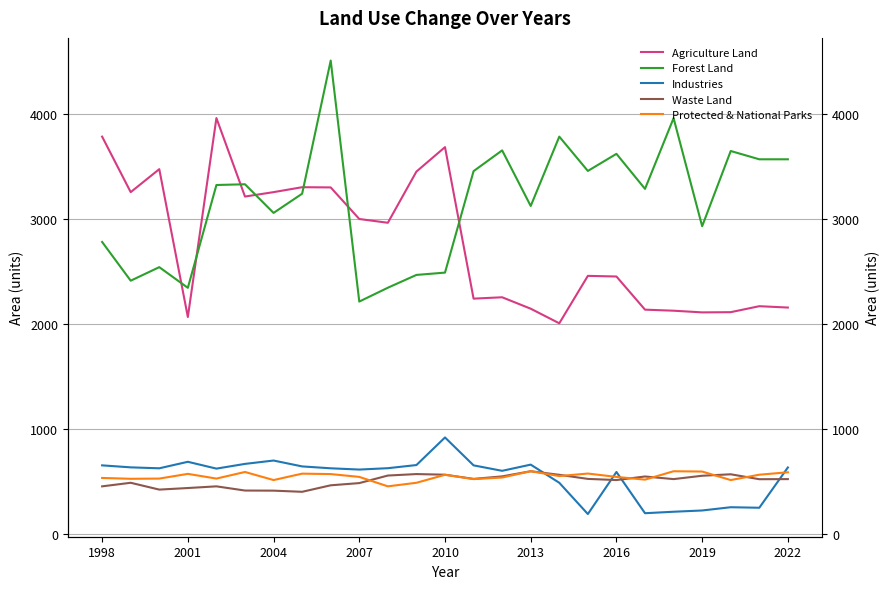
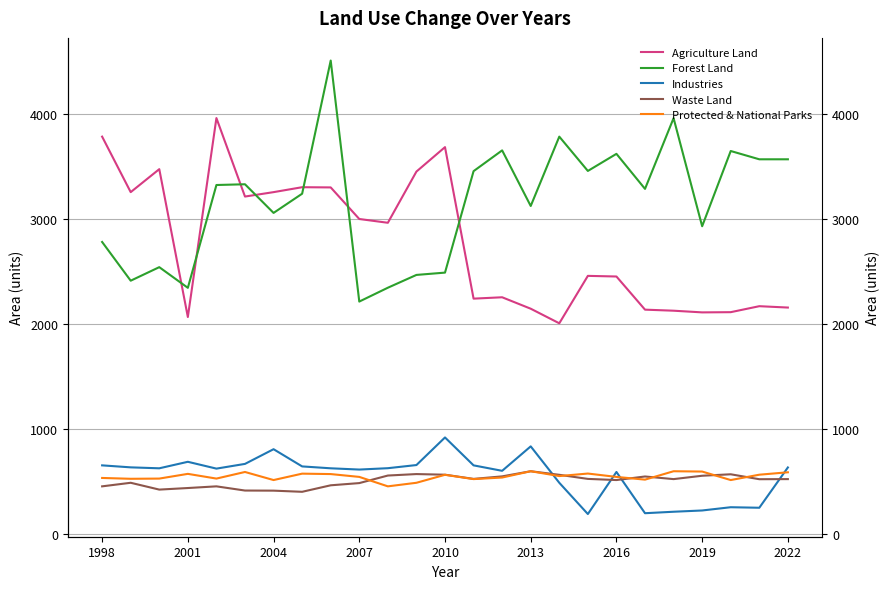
Industries, 2004: 700 -> 810
Industries, 2013: 660 -> 830
